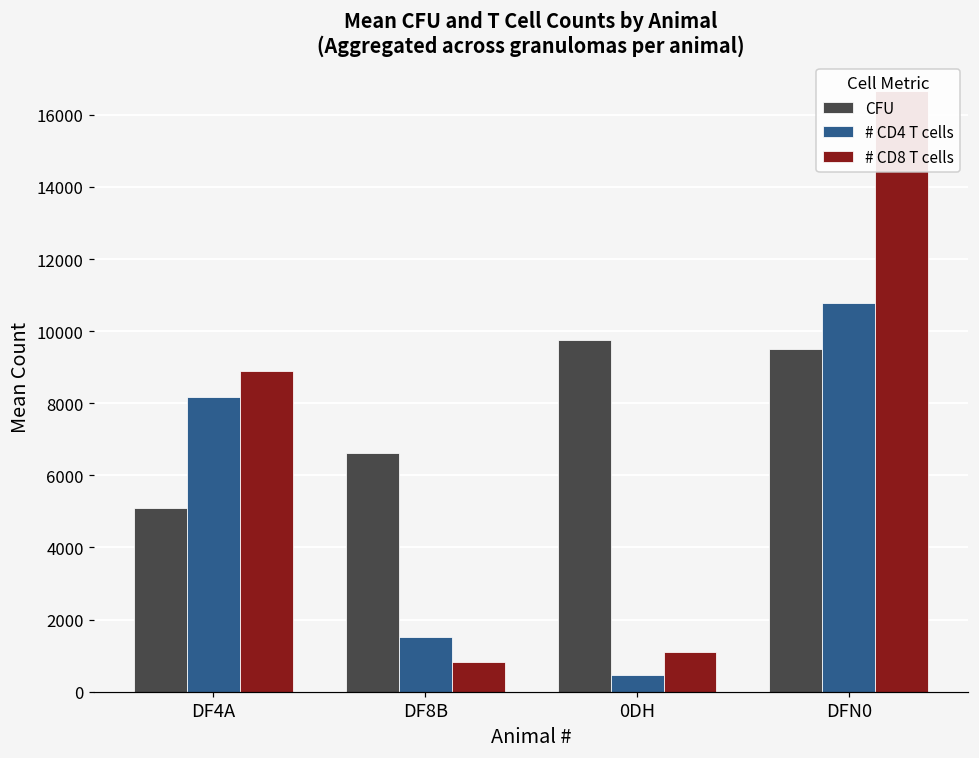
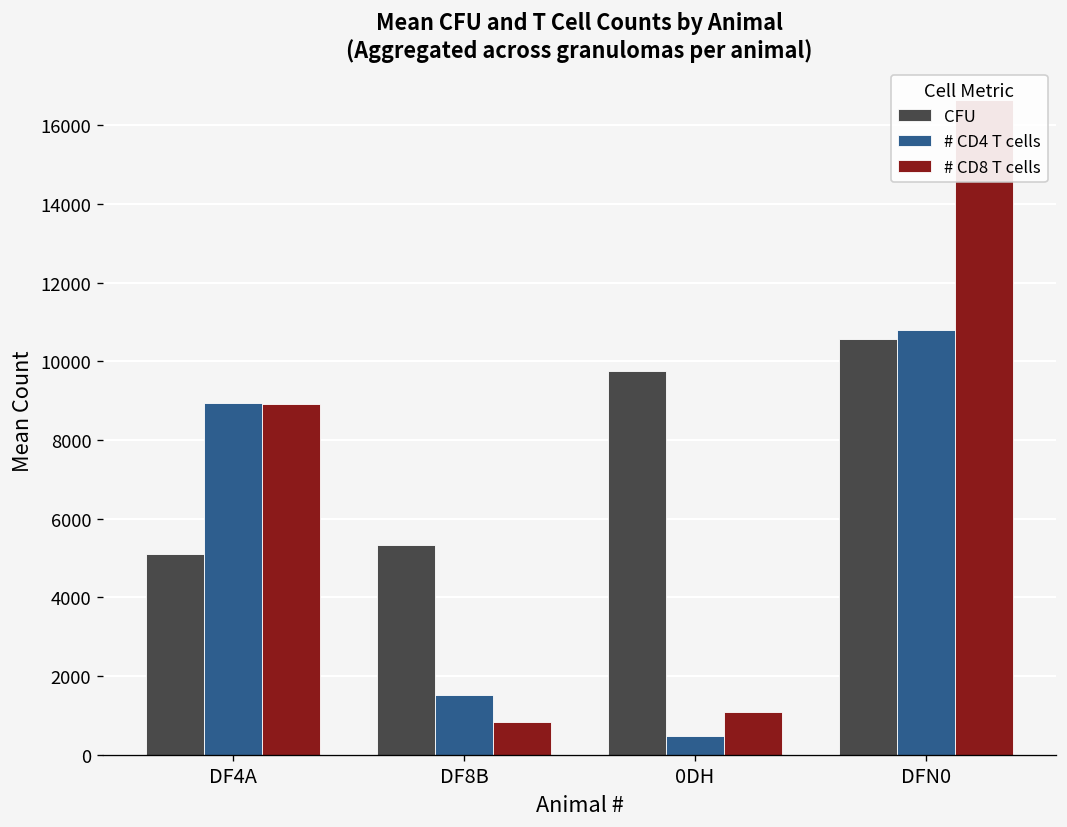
# CD4 T cells, DF4A: 8200 -> 8900
CFU, DF8B: 6600 -> 5300
CFU, DFN0: 9500 -> 10600
